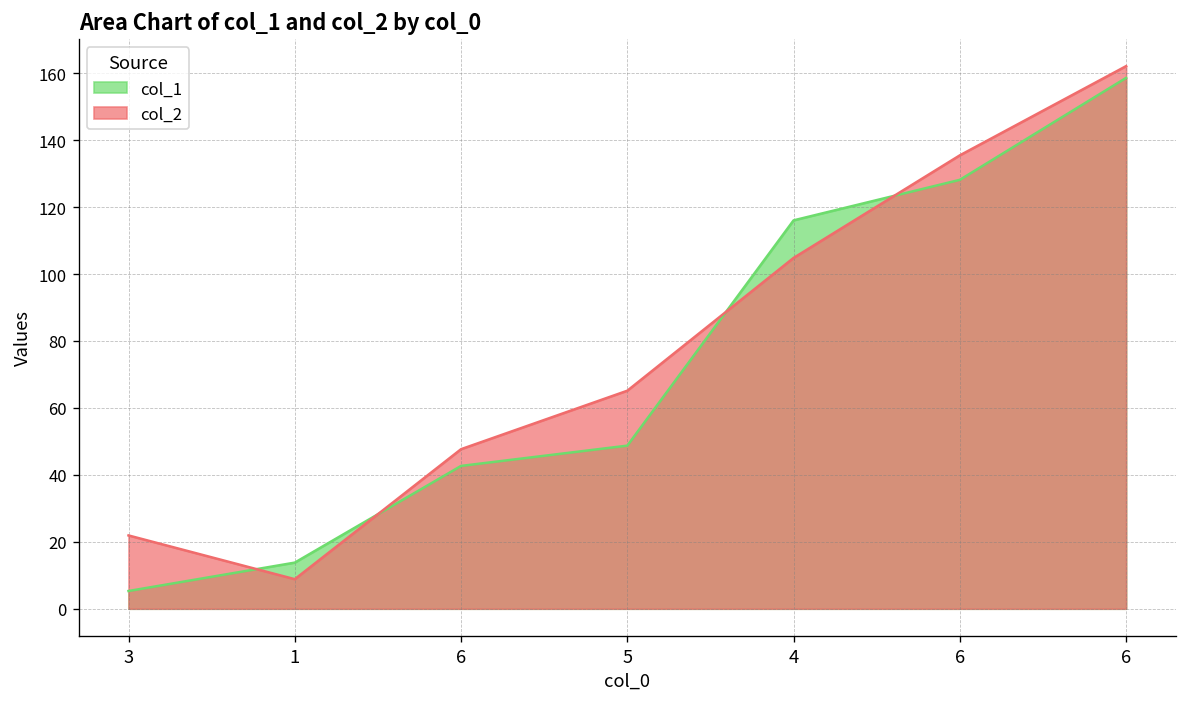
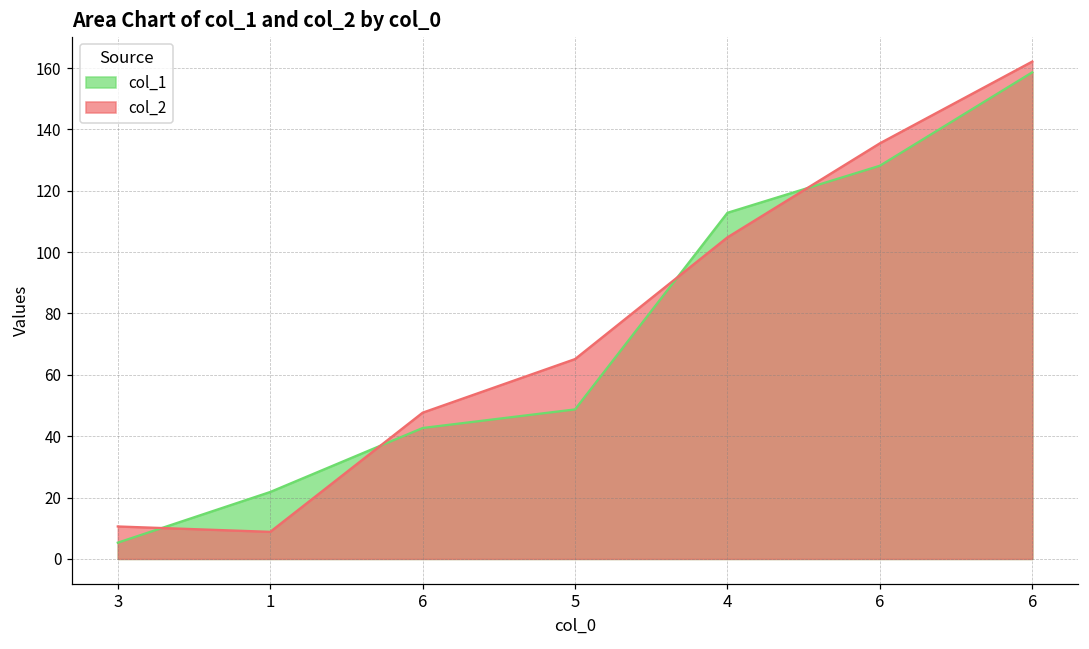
col_2, 3: 22 -> 11
col_1, 1: 14 -> 22
col_1, 4: 116 -> 113
